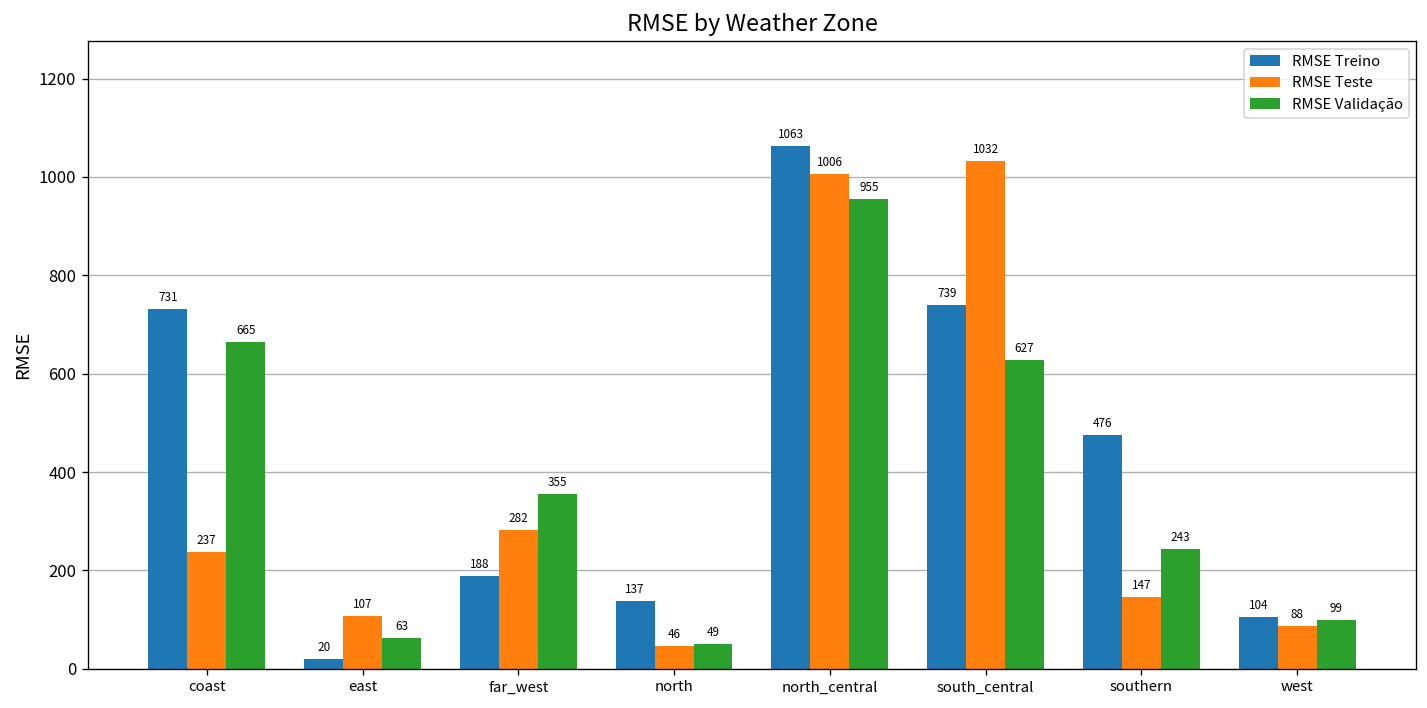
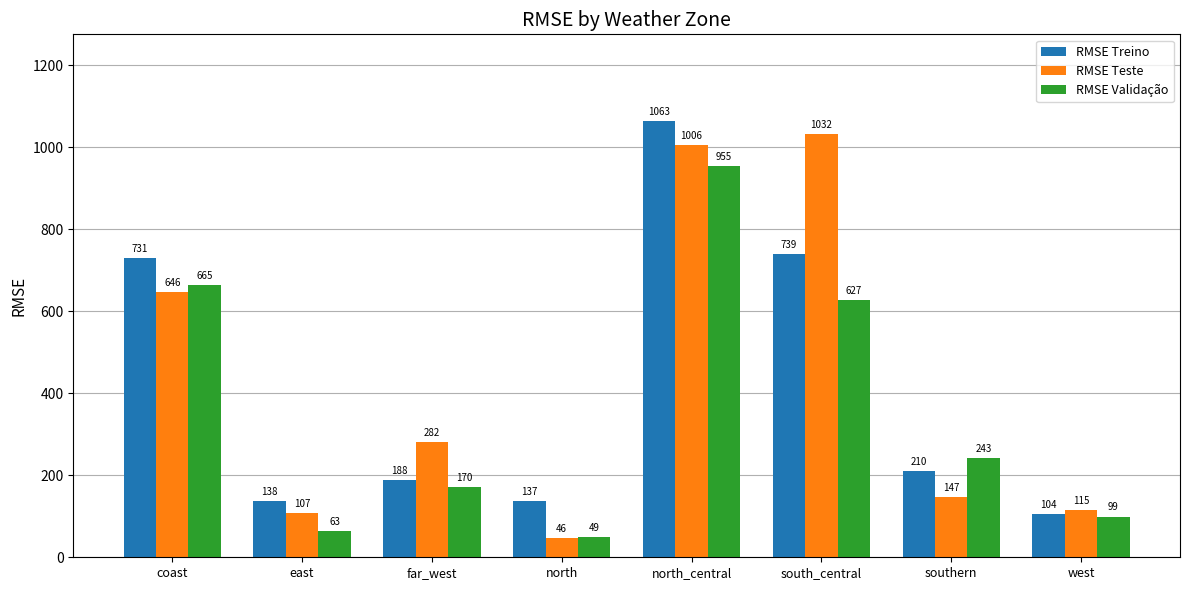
RMSE Teste, coast: 237 -> 646
RMSE Treino, east: 20 -> 138
RMSE Validação, far_west: 355 -> 170
RMSE Treino, southern: 476 -> 210
RMSE Teste, west: 88 -> 115
